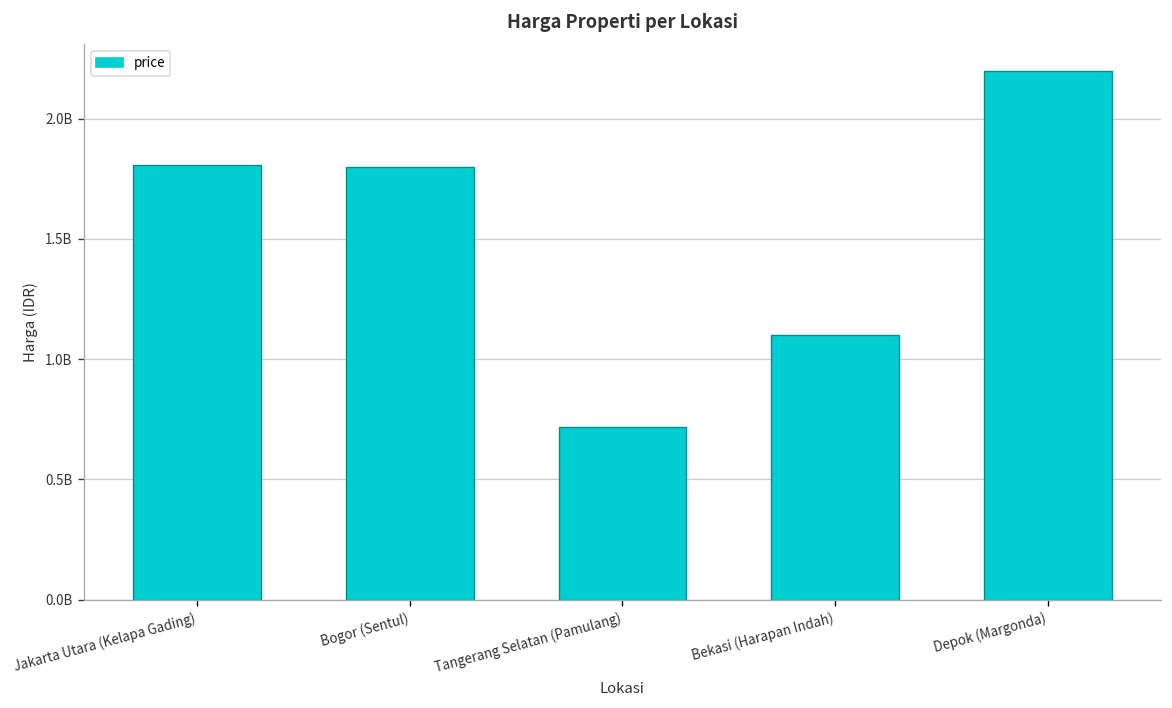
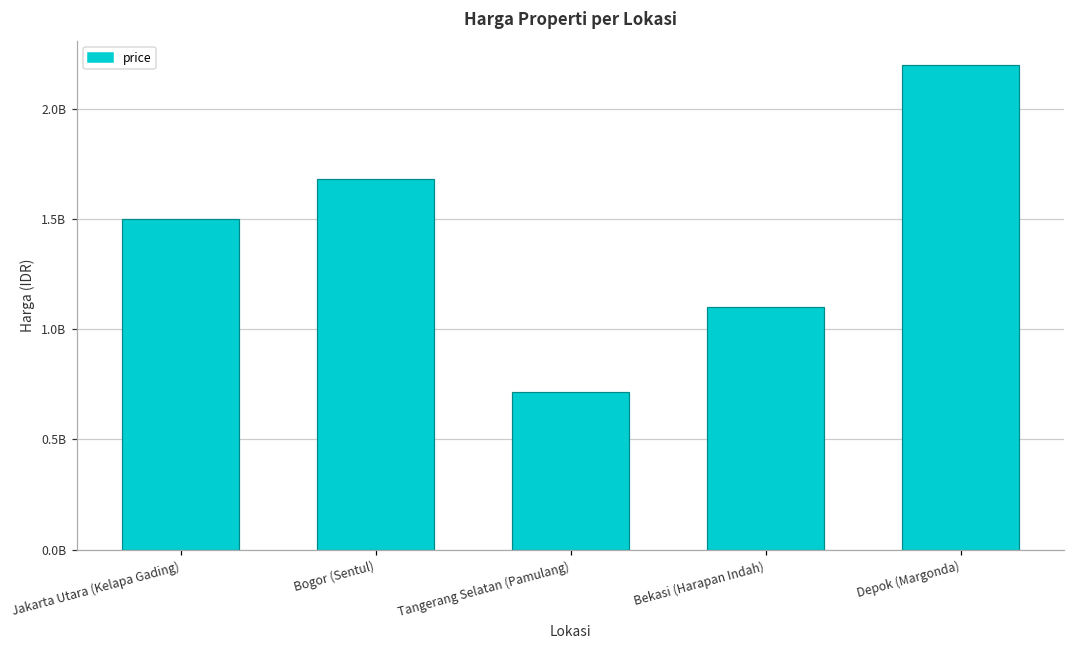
Jakarta Utara (Kelapa Gading): 1810000000 -> 1500000000
Bogor (Sentul): 1800000000 -> 1680000000
